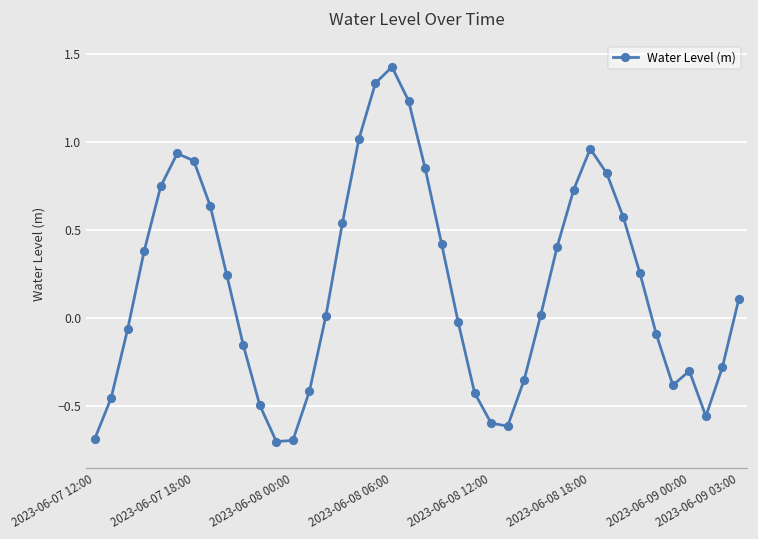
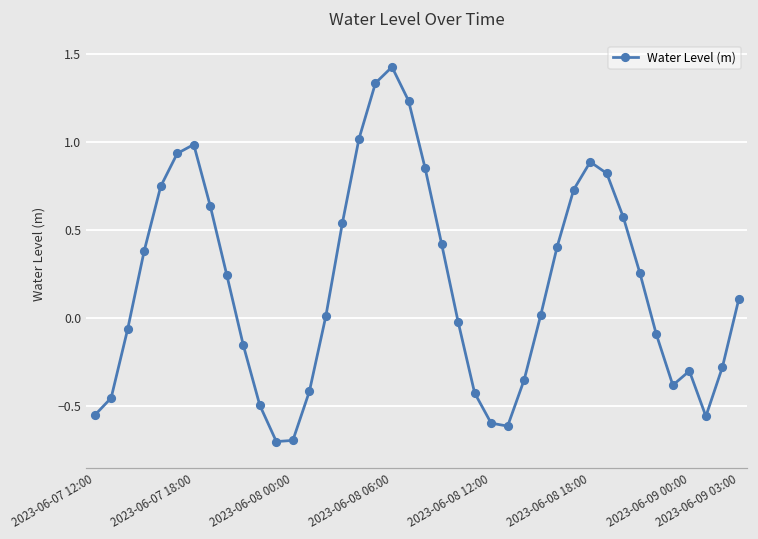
2023-06-07 12:00: -0.69 -> -0.56
2023-06-07 18:00: 0.89 -> 0.98
2023-06-08 18:00: 0.96 -> 0.88
